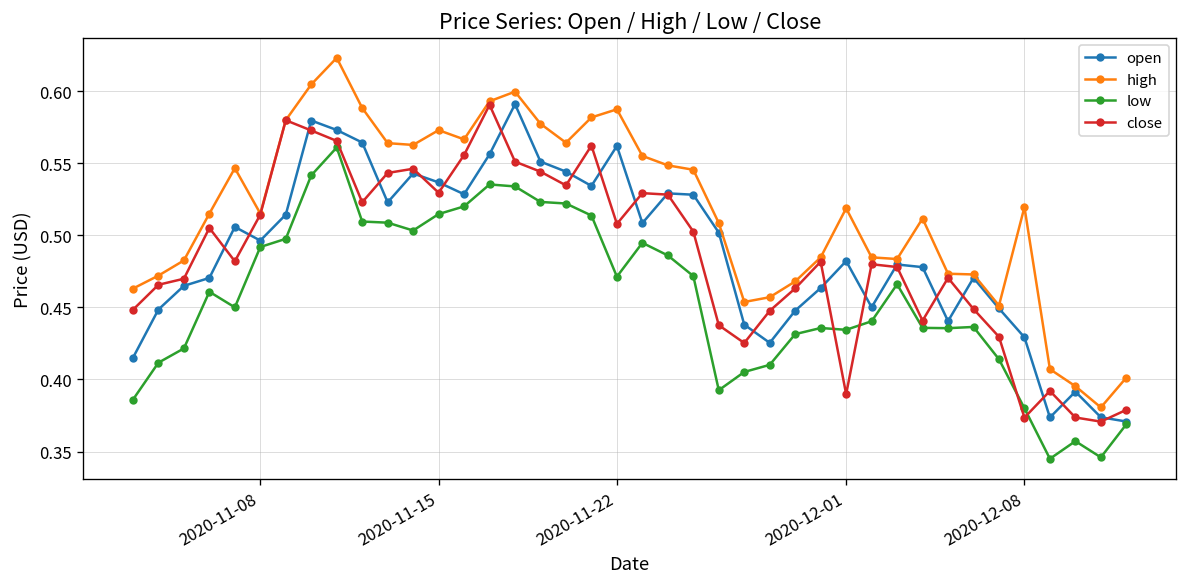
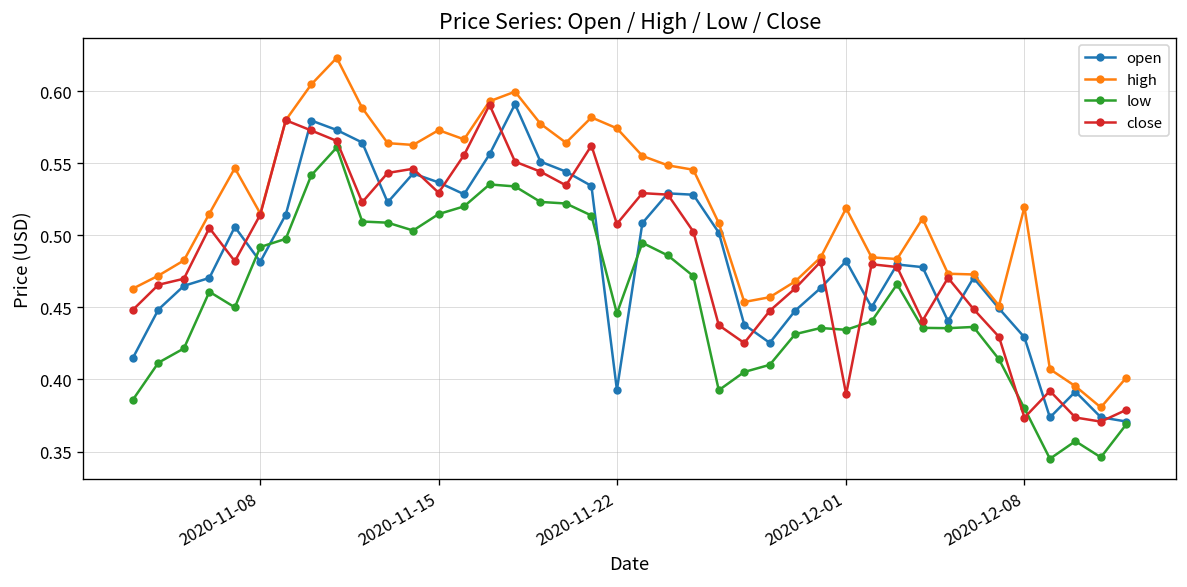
open, 2020-11-08: 0.496 -> 0.482
open, 2020-11-22: 0.562 -> 0.393
high, 2020-11-22: 0.587 -> 0.574
low, 2020-11-22: 0.471 -> 0.446
